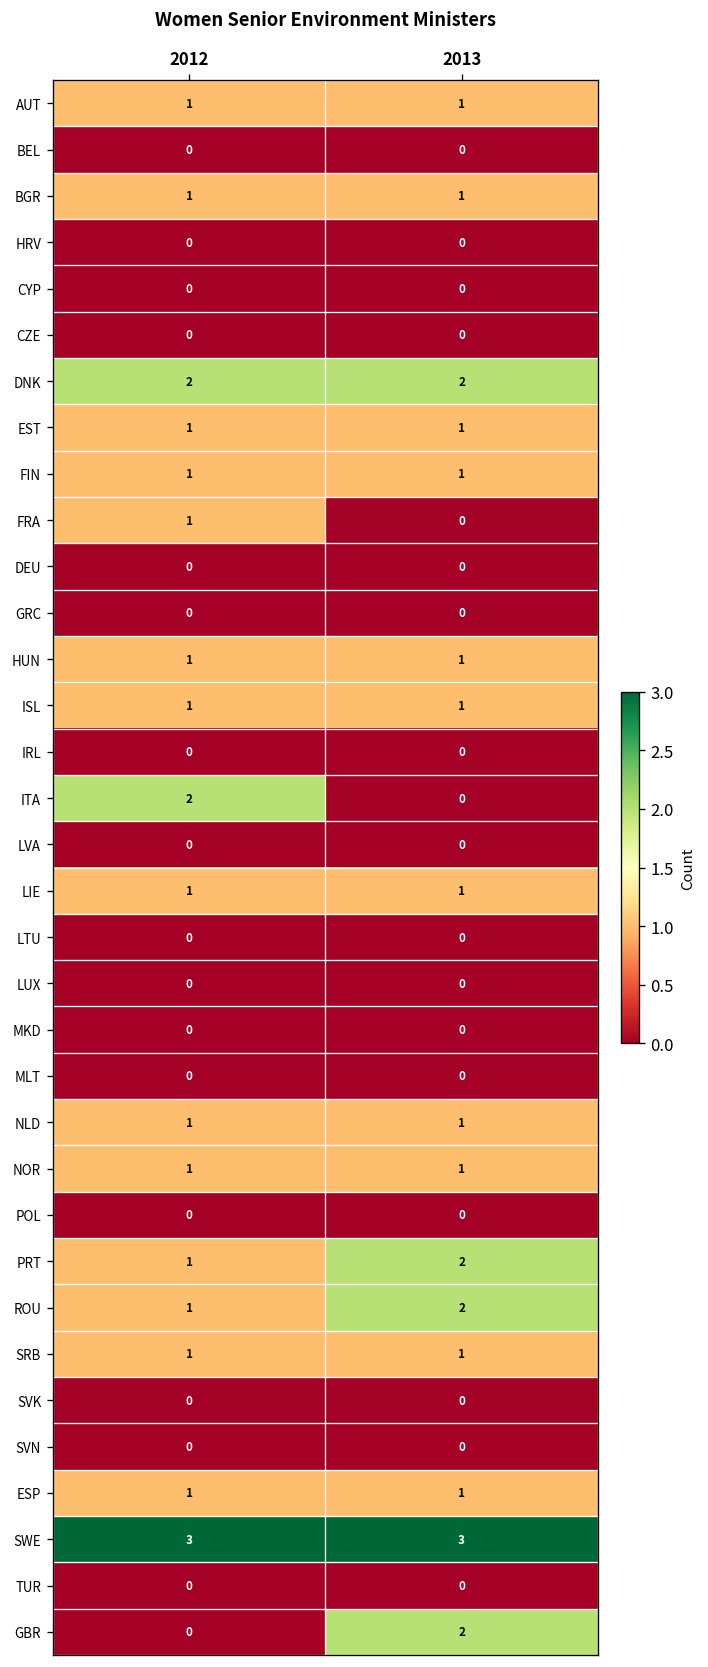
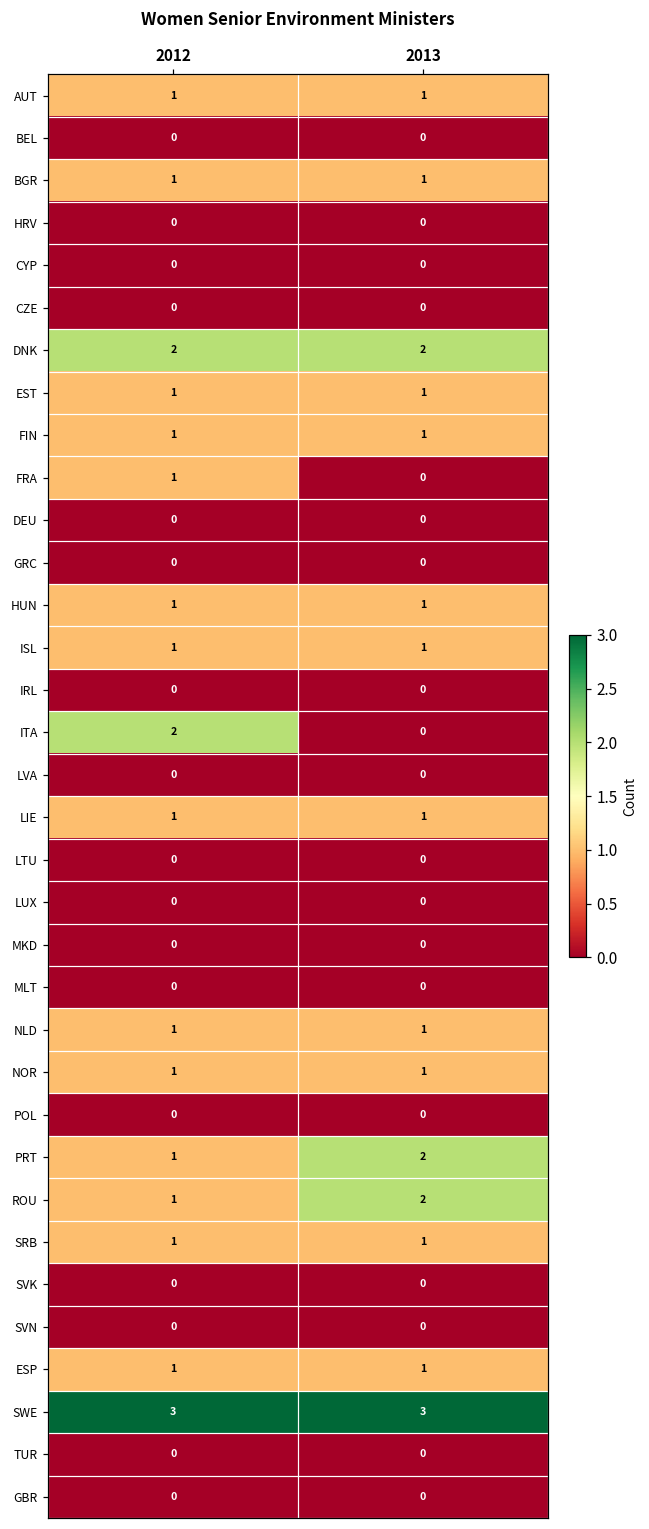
GBR, 2013: 2 -> 0
